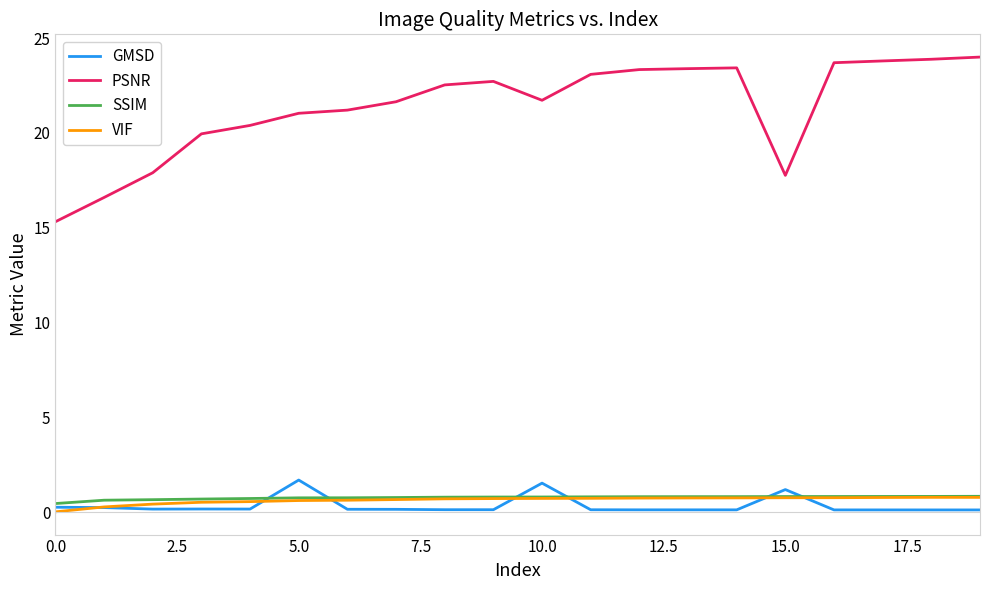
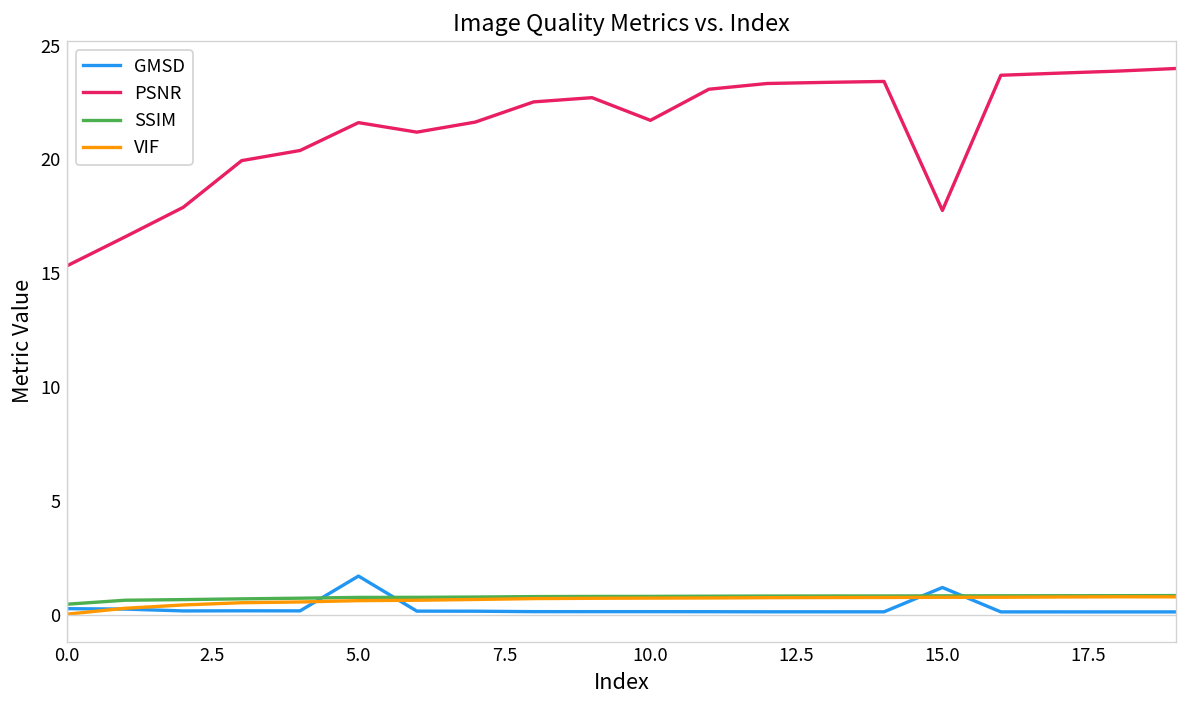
PSNR, 5.0: 21.0 -> 21.6
GMSD, 10.0: 1.5 -> 0.1
